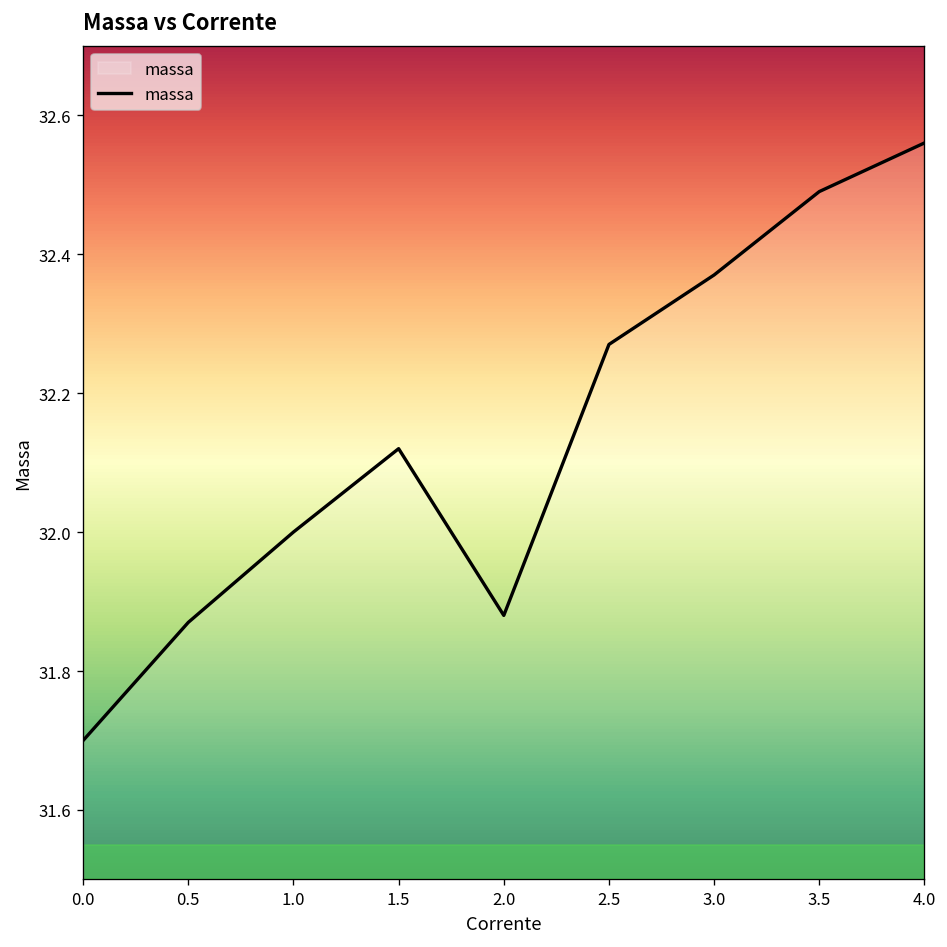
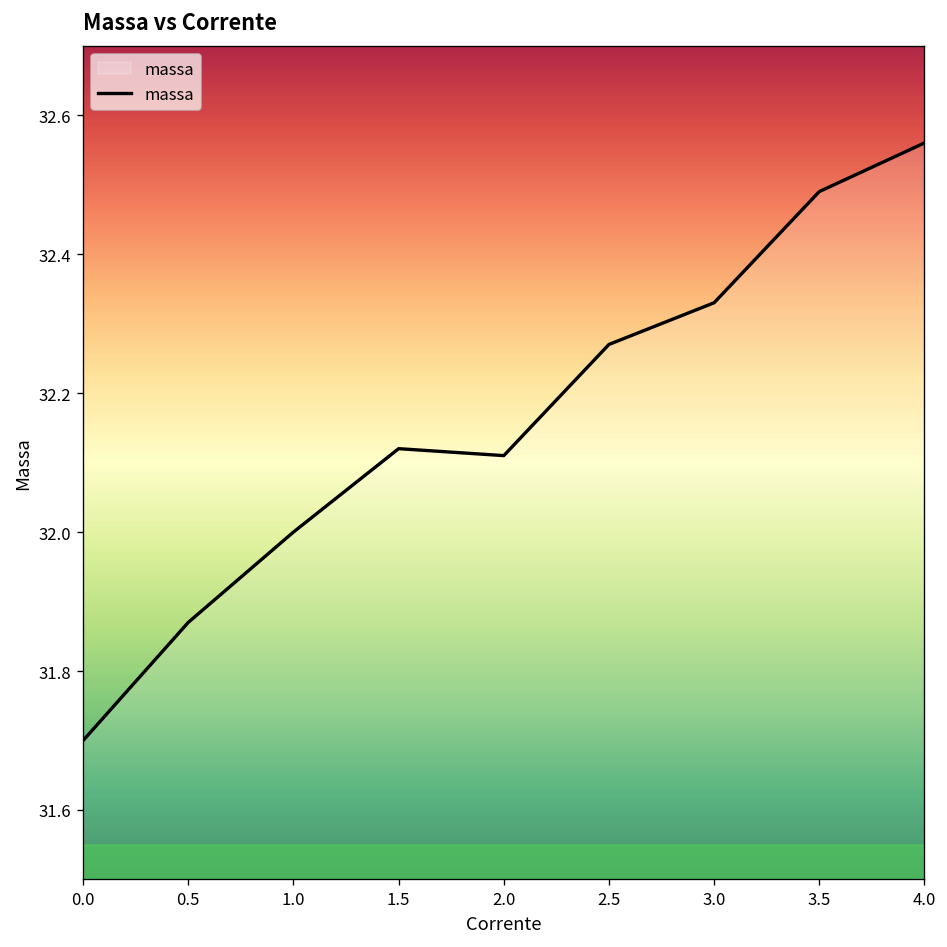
2.0: 31.88 -> 32.11
3.0: 32.37 -> 32.33
